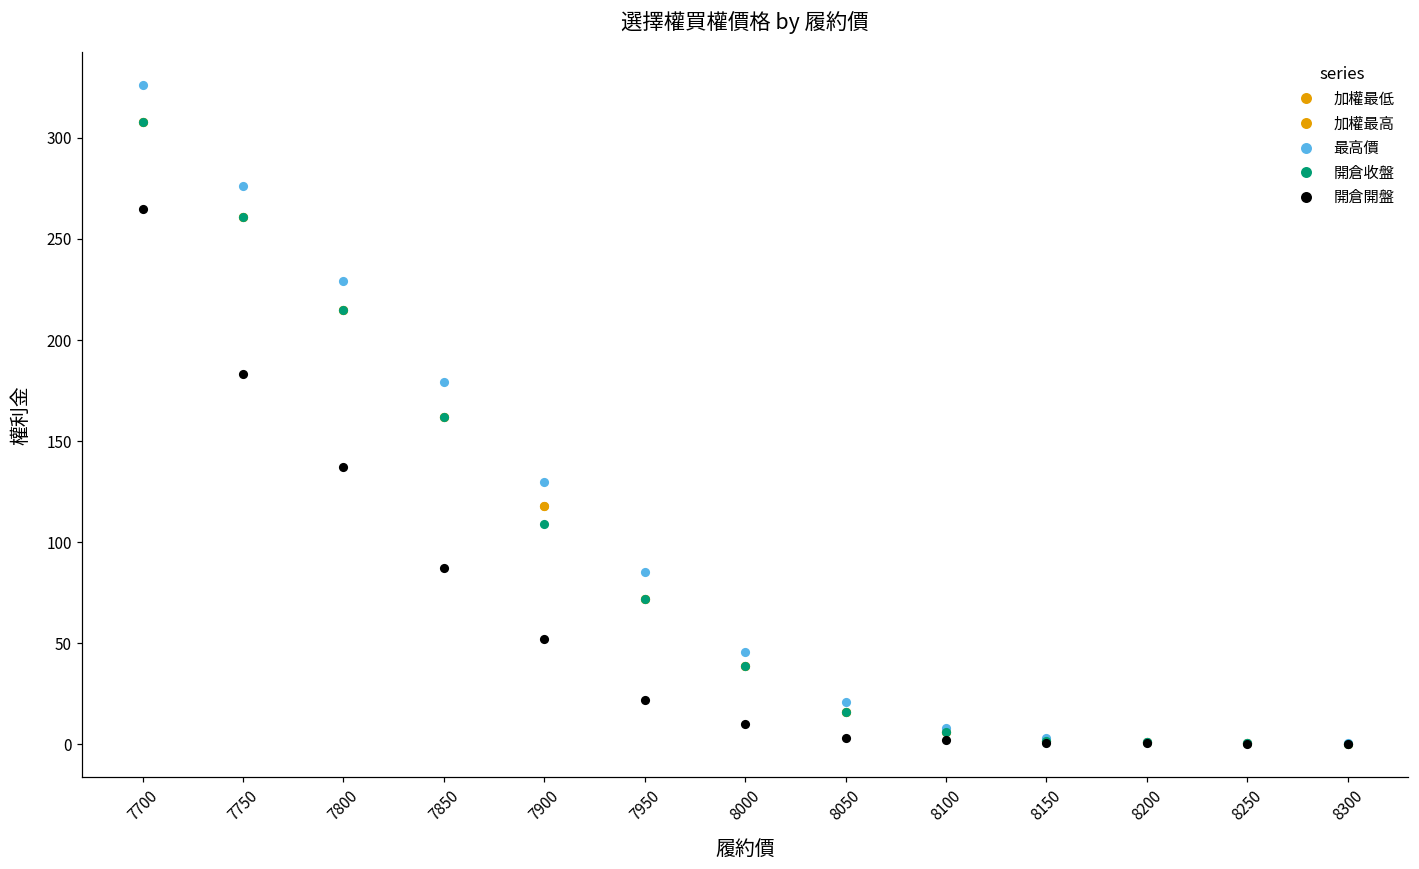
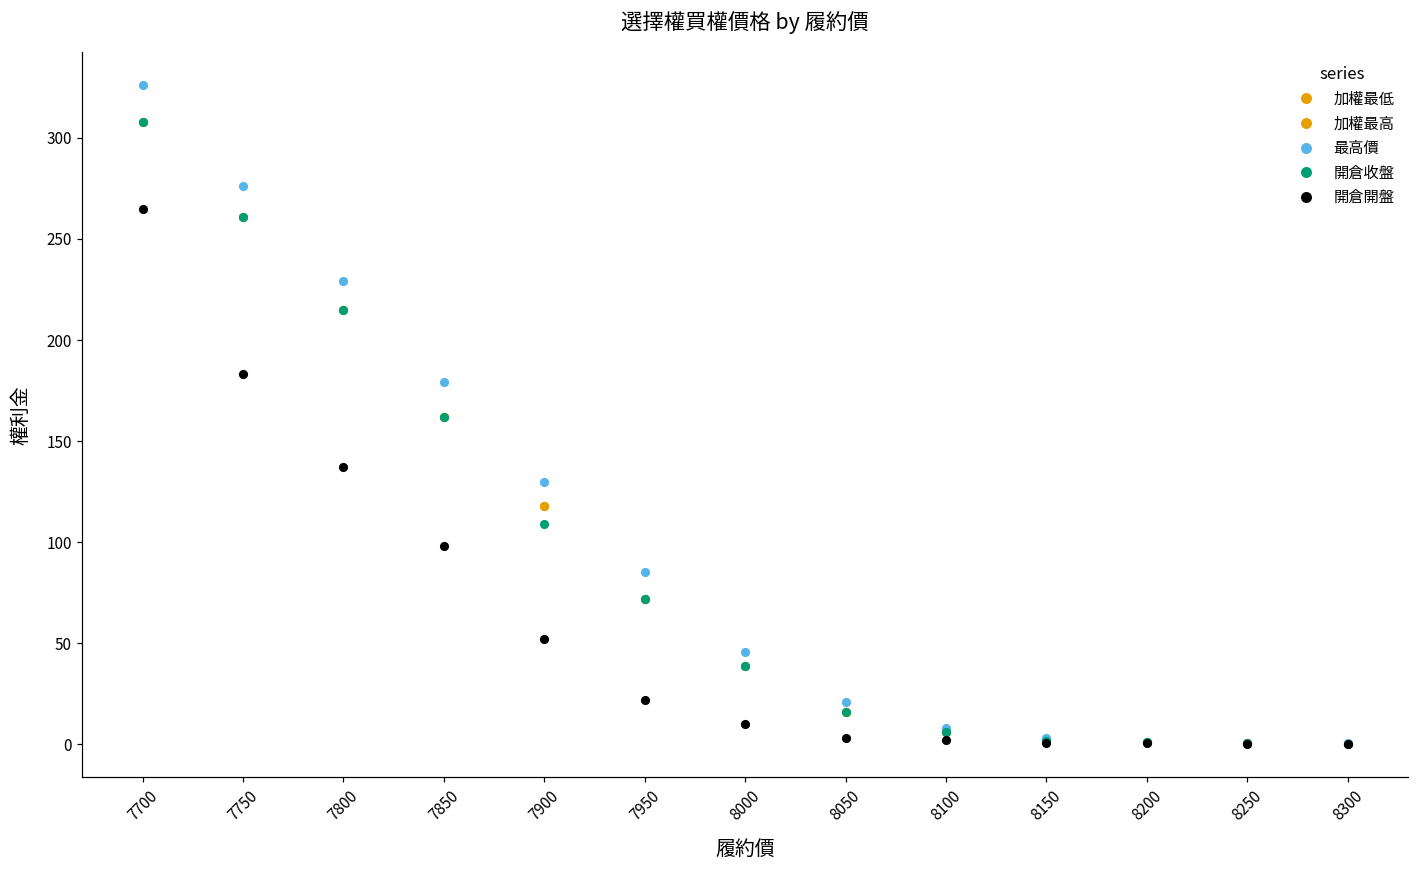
開倉開盤, 7850: 87 -> 98
